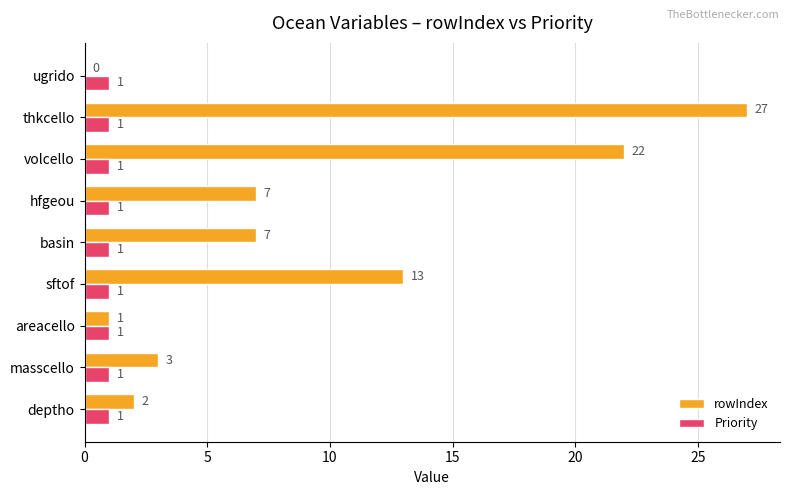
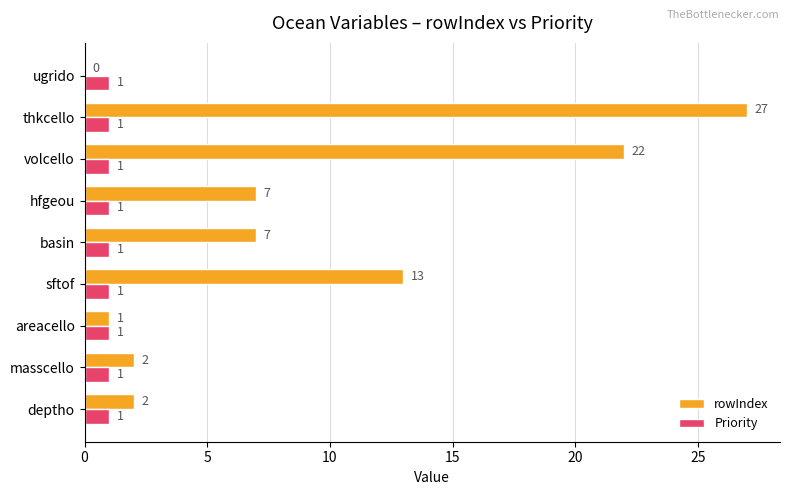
rowIndex, masscello: 3 -> 2
